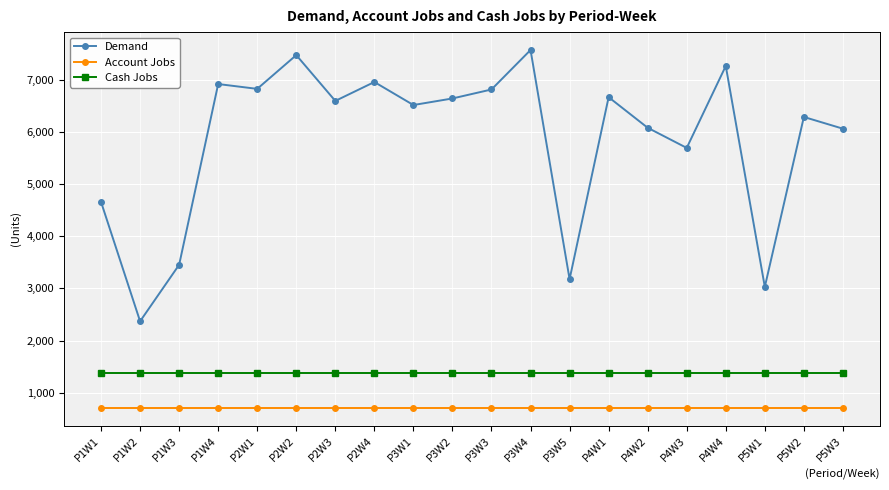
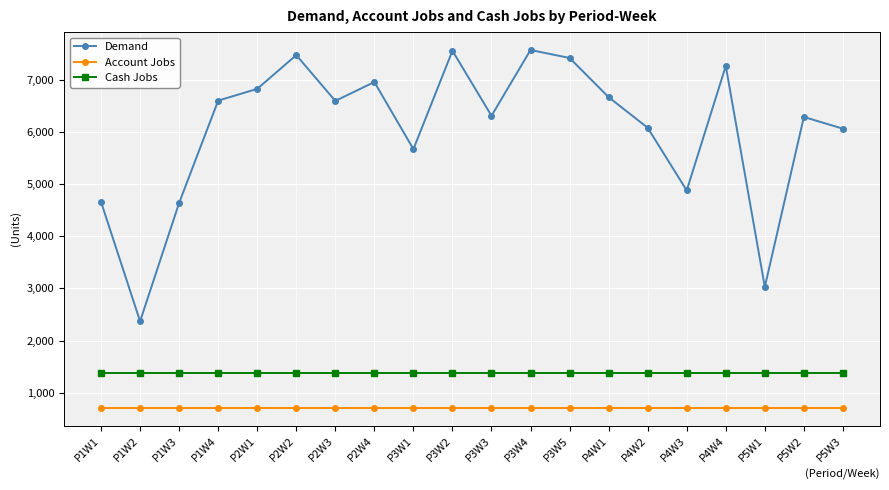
Demand, P1W3: 3,500 -> 4,600
Demand, P1W4: 6,900 -> 6,600
Demand, P3W1: 6,500 -> 5,700
Demand, P3W2: 6,600 -> 7,600
Demand, P3W3: 6,800 -> 6,300
Demand, P3W5: 3,200 -> 7,400
Demand, P4W3: 5,700 -> 4,900
